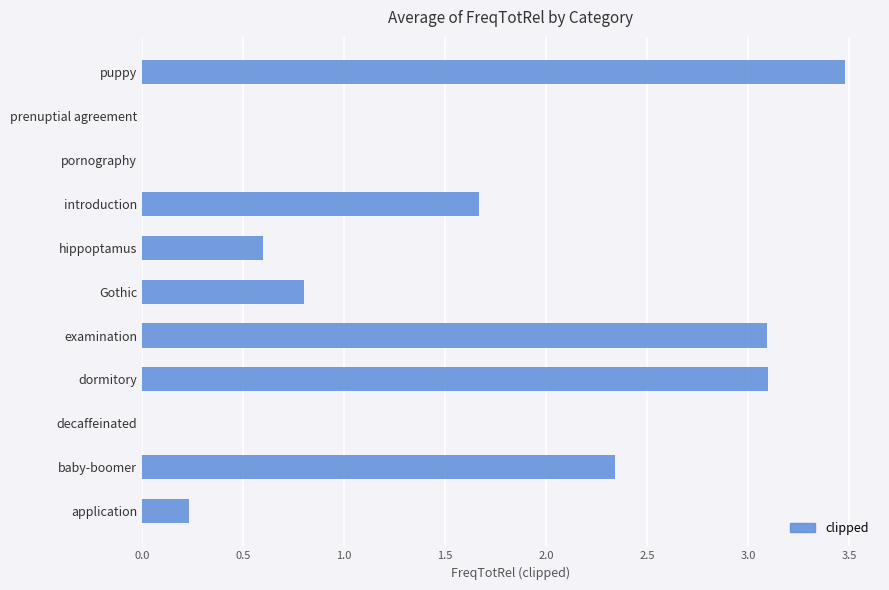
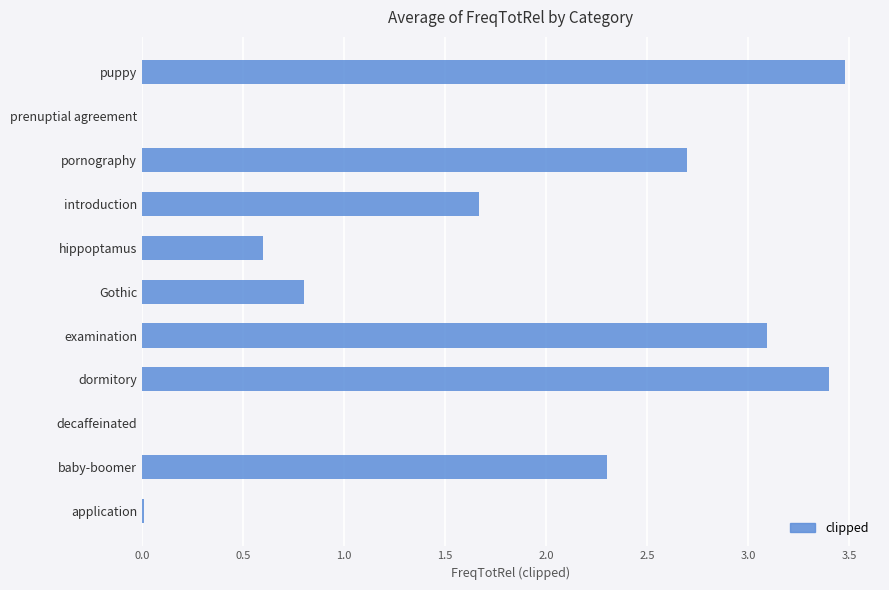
pornography: 0.00 -> 2.70
dormitory: 3.1 -> 3.4
baby-boomer: 2.34 -> 2.30
application: 0.23 -> 0.01
